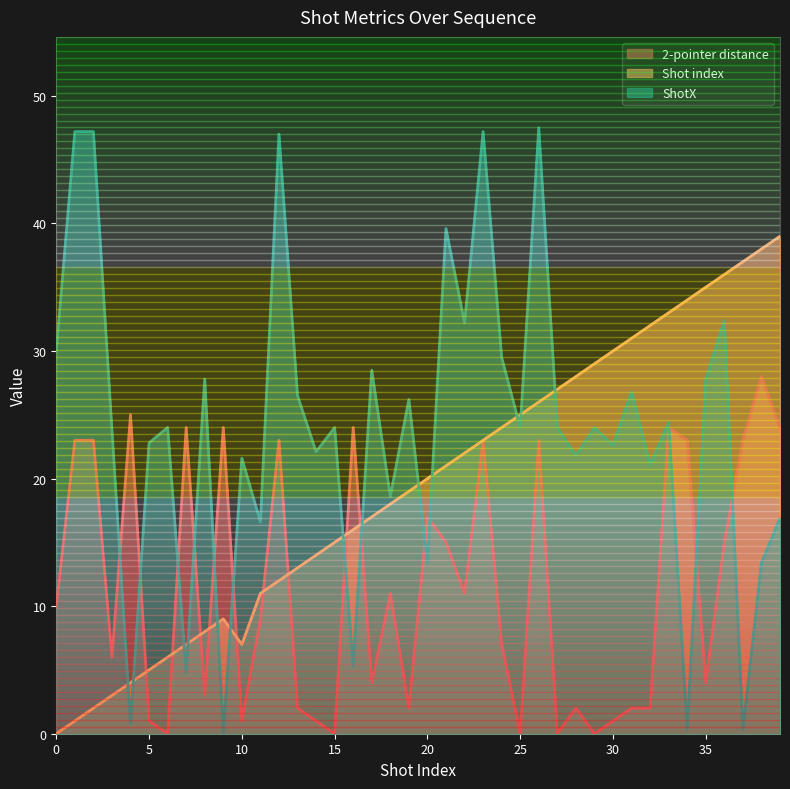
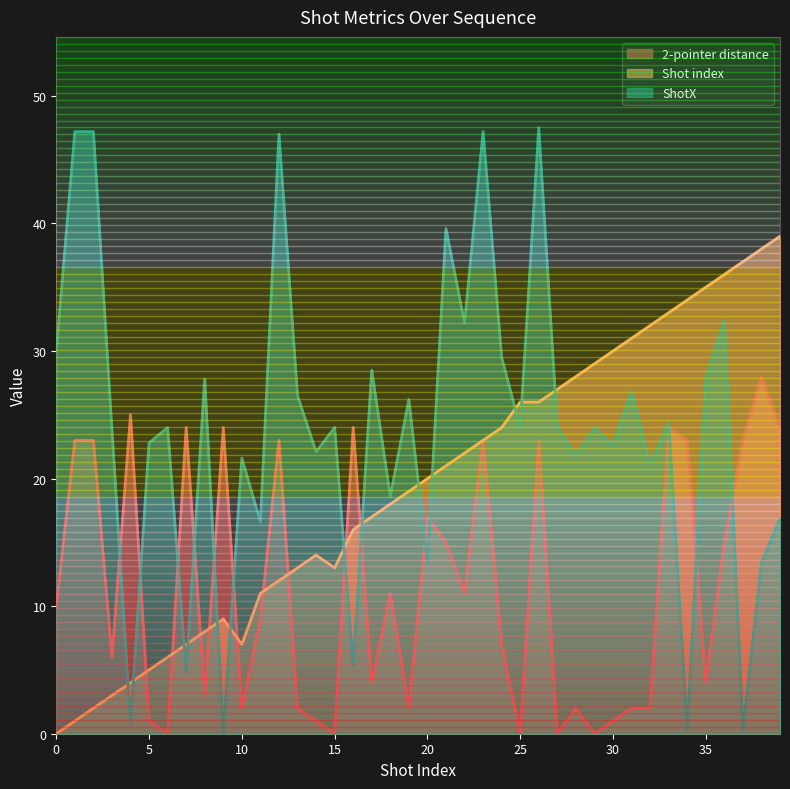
2-pointer distance, 10: 1 -> 2
Shot index, 15: 15 -> 13
Shot index, 25: 25 -> 26
